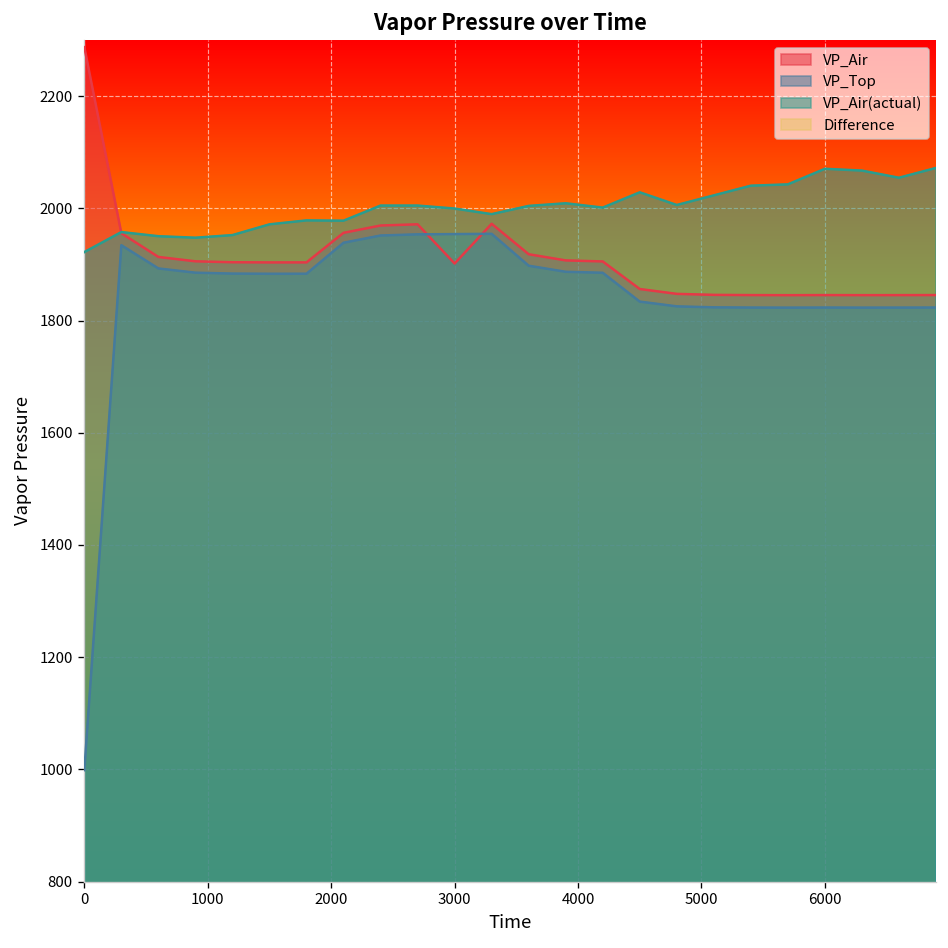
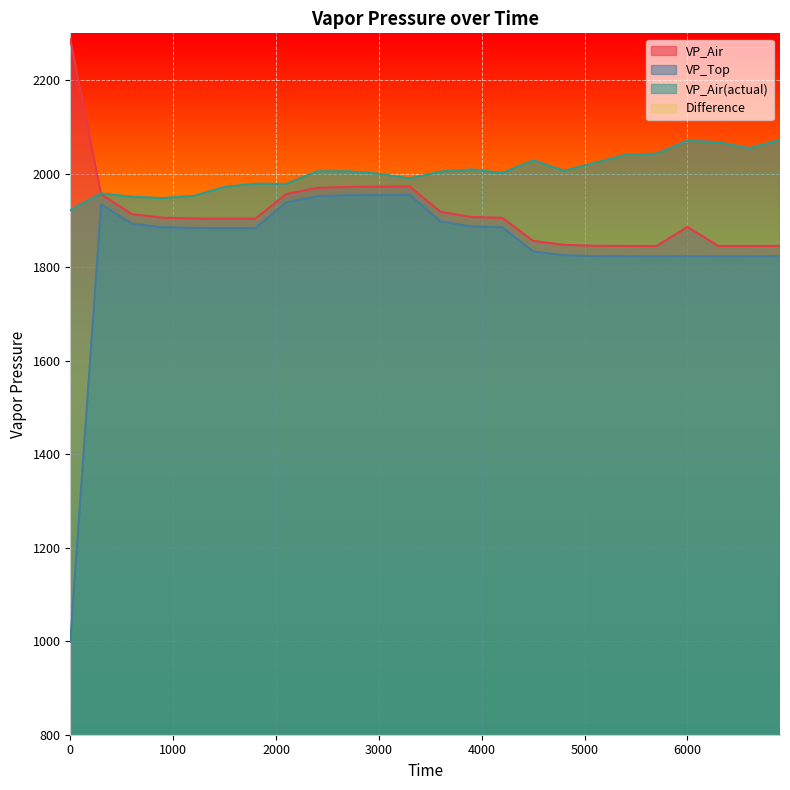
VP_Air, 3000: 1900 -> 1970
VP_Air, 6000: 1850 -> 1890
